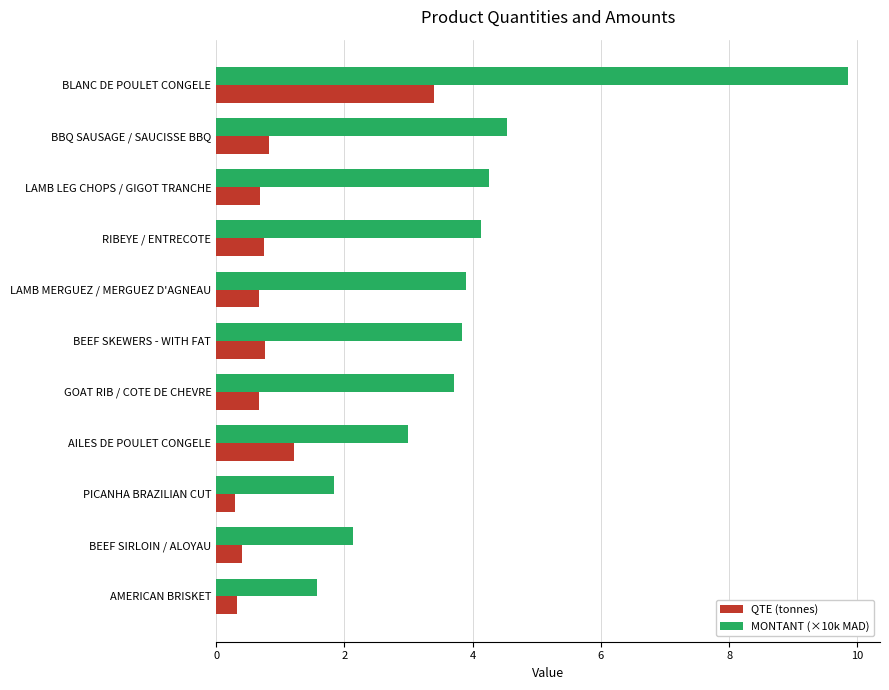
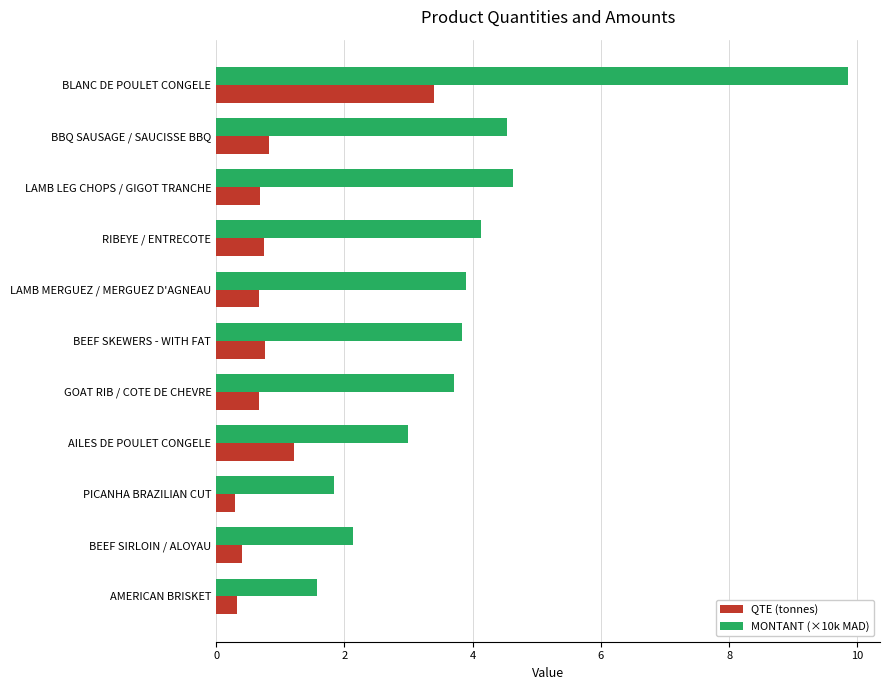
MONTANT (×10k MAD), LAMB LEG CHOPS / GIGOT TRANCHE: 4.3 -> 4.6
